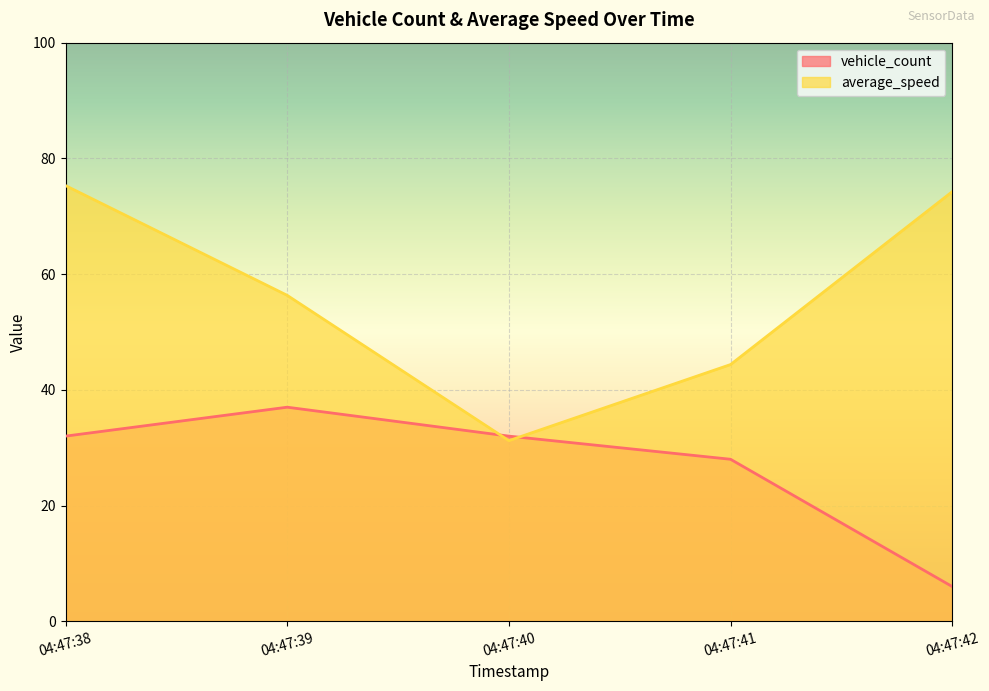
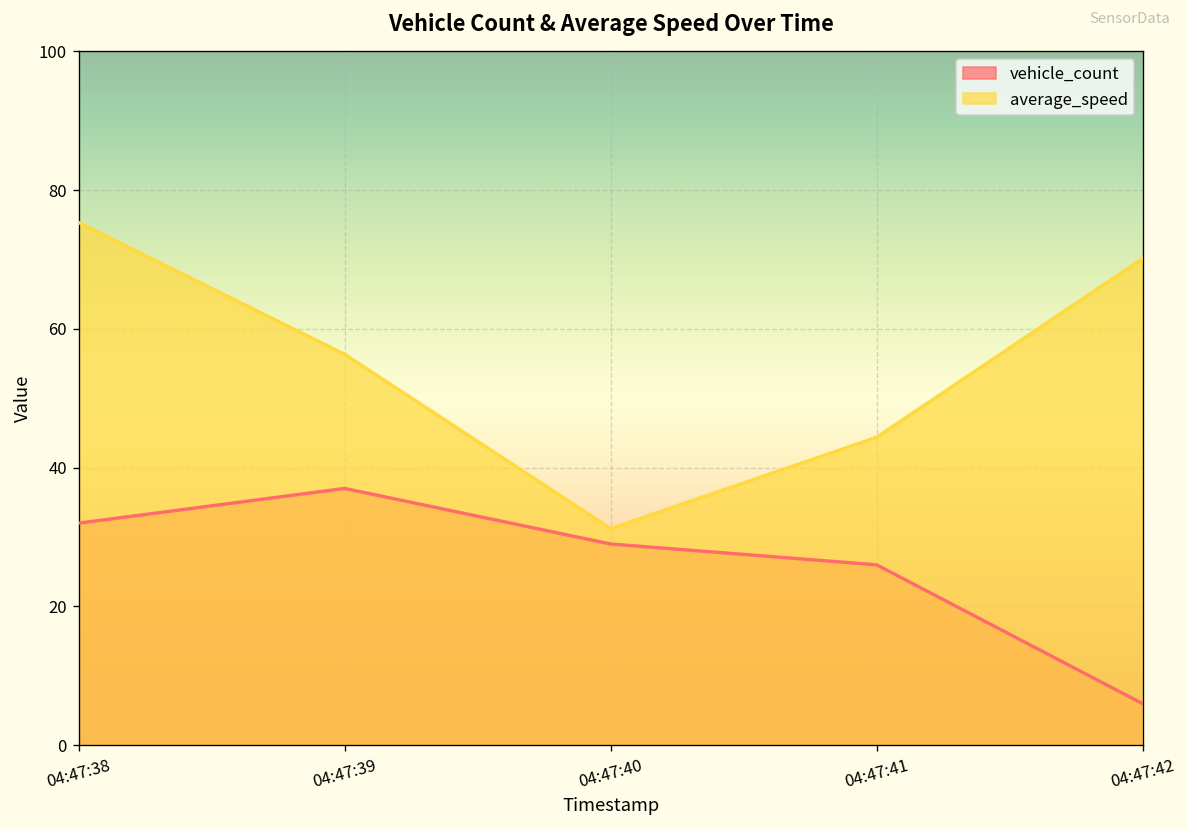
vehicle_count, 04:47:40: 32 -> 29
vehicle_count, 04:47:41: 28 -> 26
average_speed, 04:47:42: 74 -> 70
